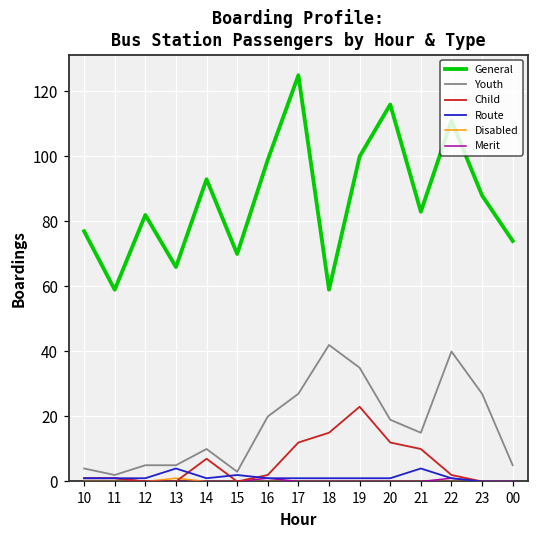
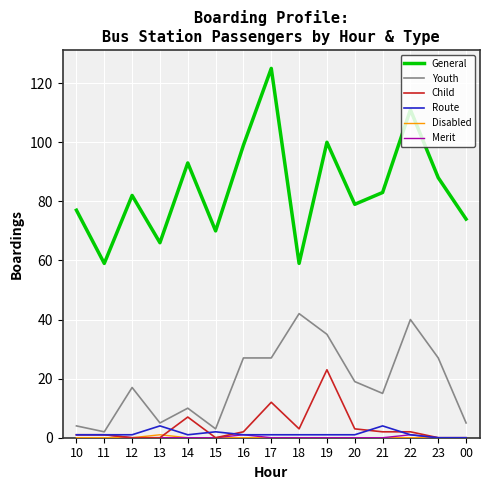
Youth, 12: 5 -> 17
Youth, 16: 20 -> 27
Child, 18: 15 -> 3
General, 20: 116 -> 79
Child, 20: 12 -> 3
Child, 21: 10 -> 2
